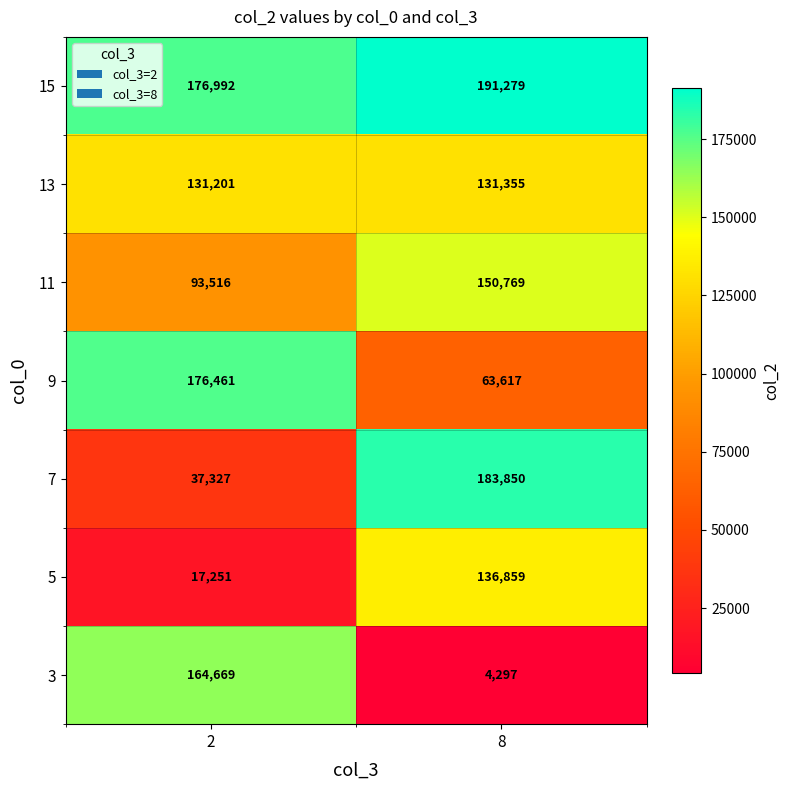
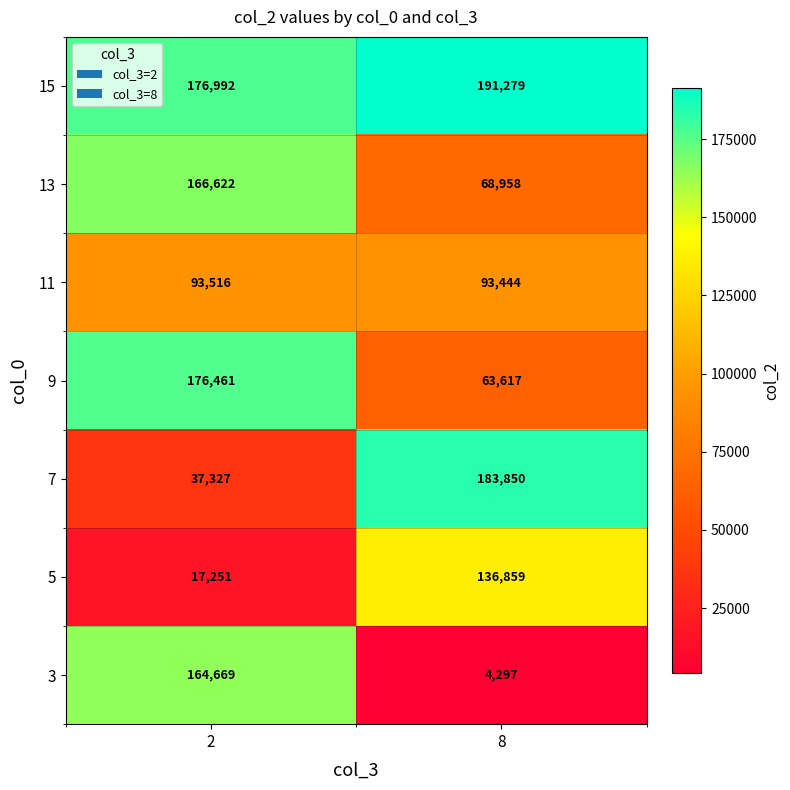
13, 2: 131,201 -> 166,622
13, 8: 131,355 -> 68,958
11, 8: 150,769 -> 93,444
